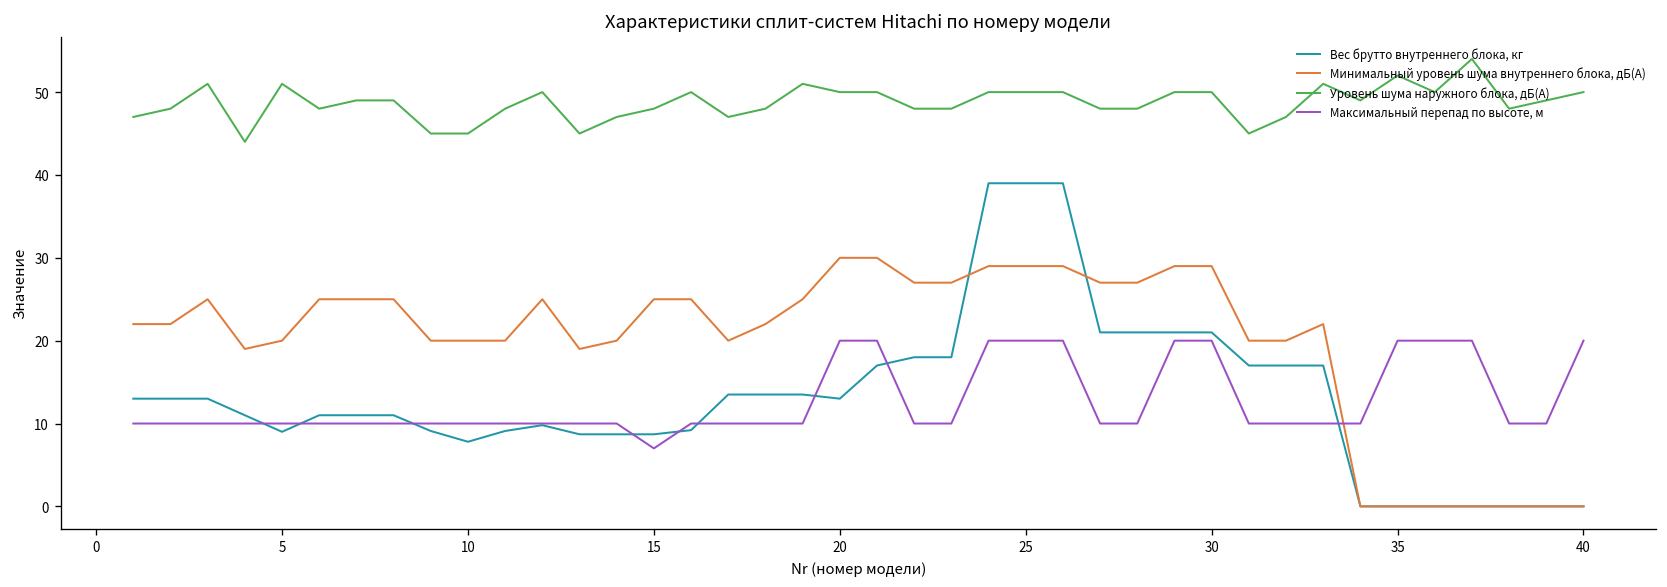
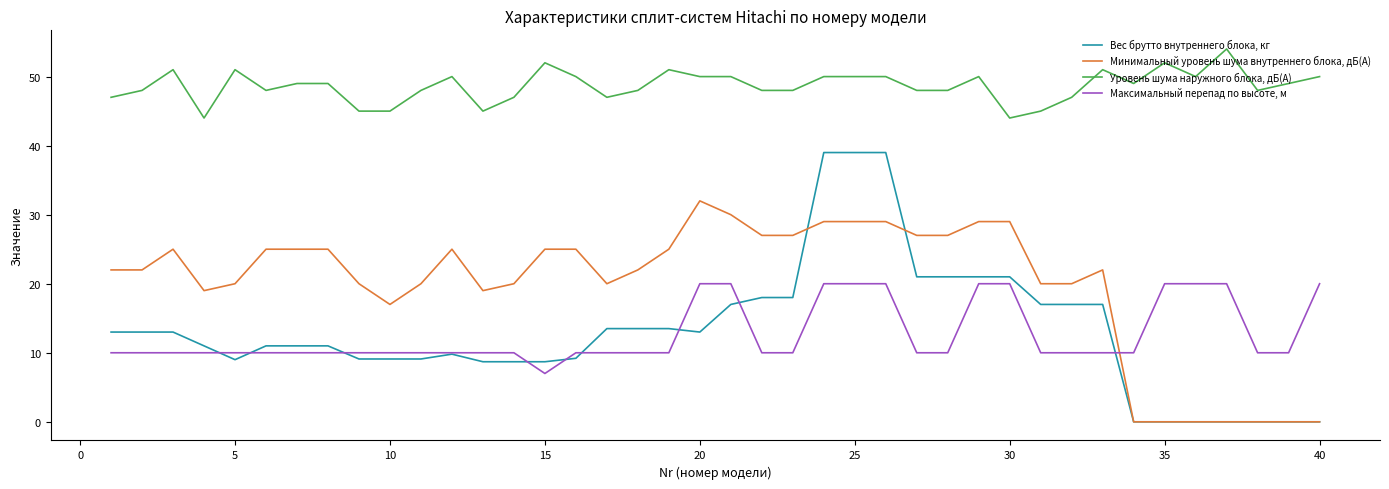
Вес брутто внутреннего блока, кг, 10: 8 -> 9
Минимальный уровень шума внутреннего блока, дБ(А), 10: 20 -> 17
Уровень шума наружного блока, дБ(А), 15: 48 -> 52
Минимальный уровень шума внутреннего блока, дБ(А), 20: 30 -> 32
Уровень шума наружного блока, дБ(А), 30: 50 -> 44
